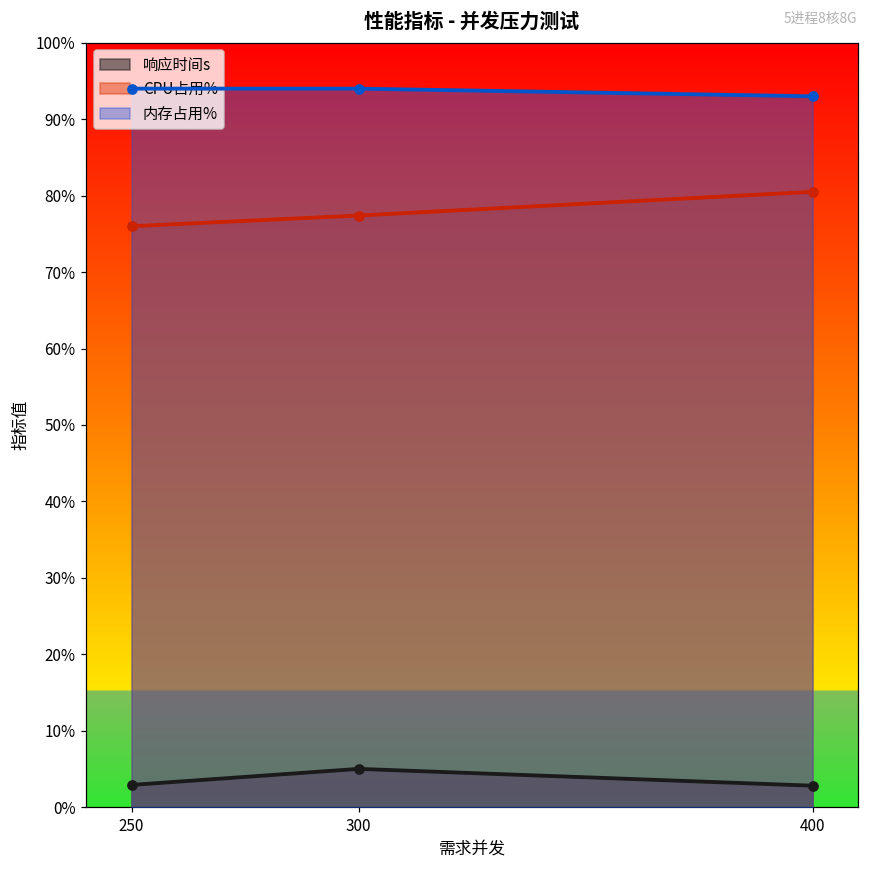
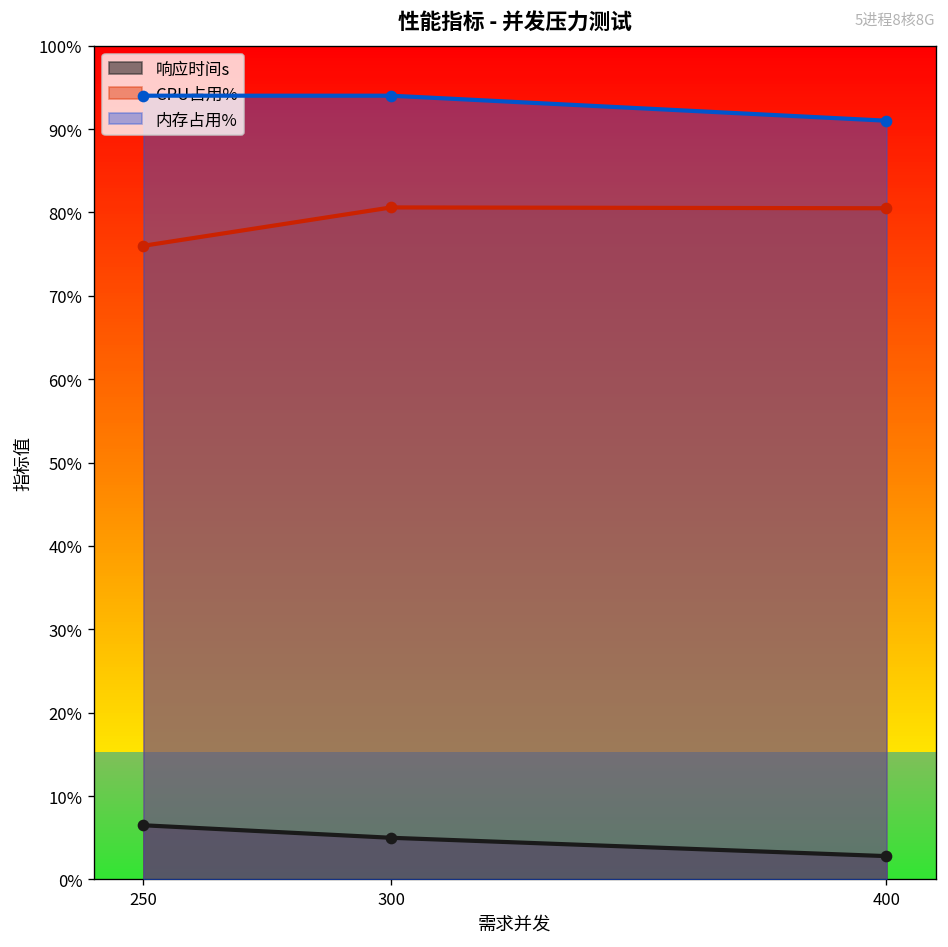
响应时间s, 250: 3% -> 7%
CPU占用%, 300: 77% -> 81%
内存占用%, 400: 93% -> 91%
